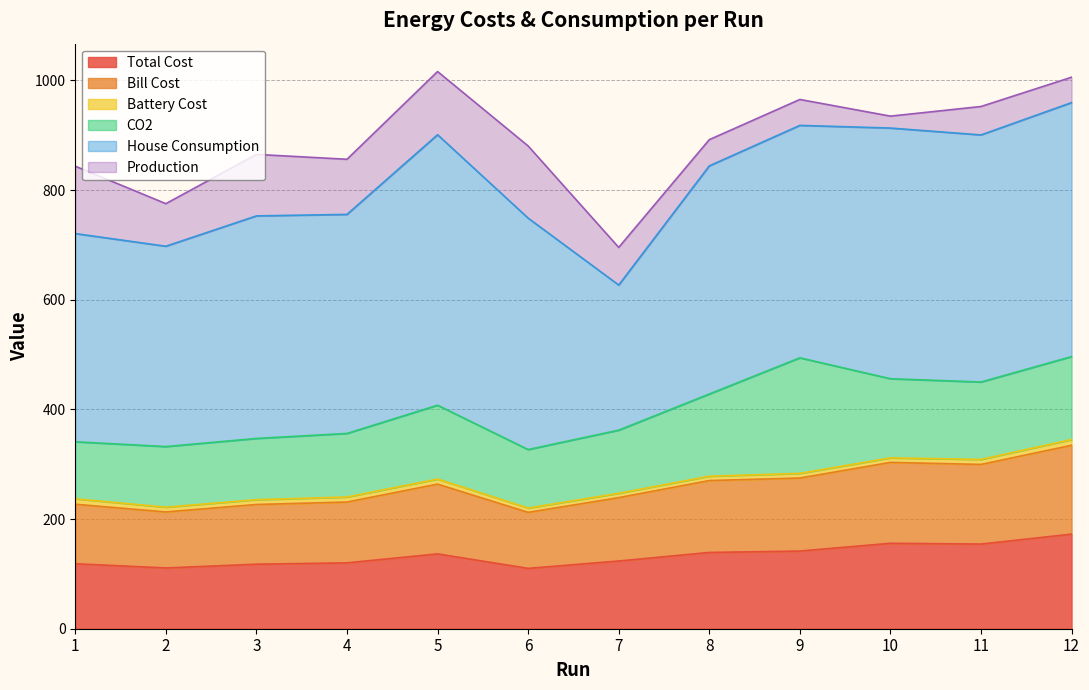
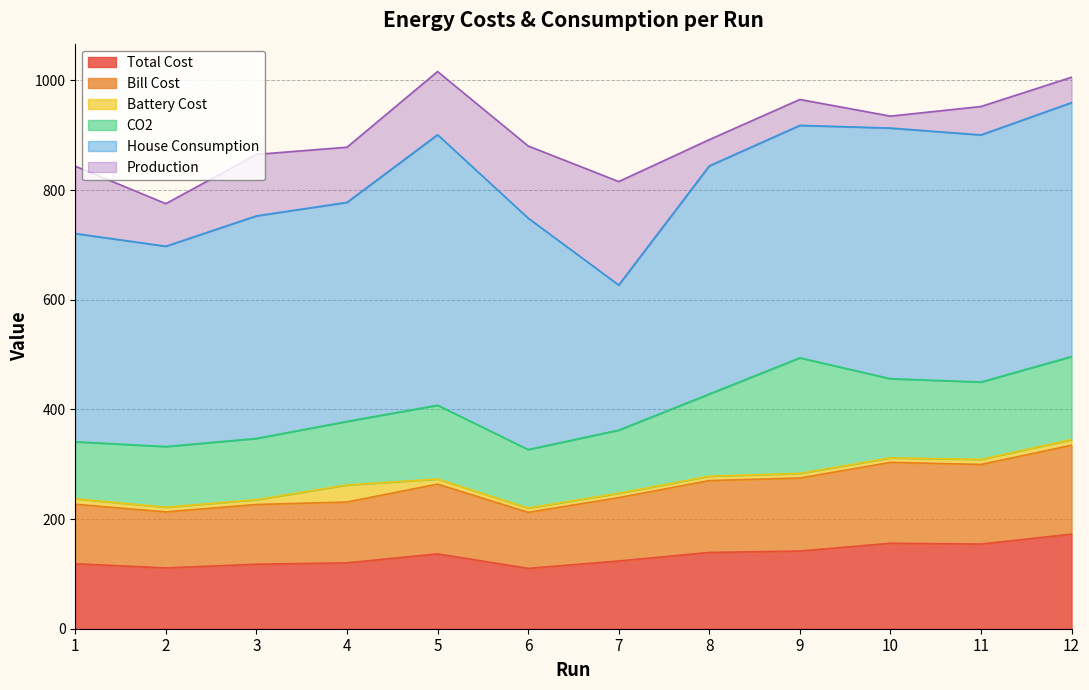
Battery Cost, 4: 10 -> 30
Production, 7: 70 -> 190
